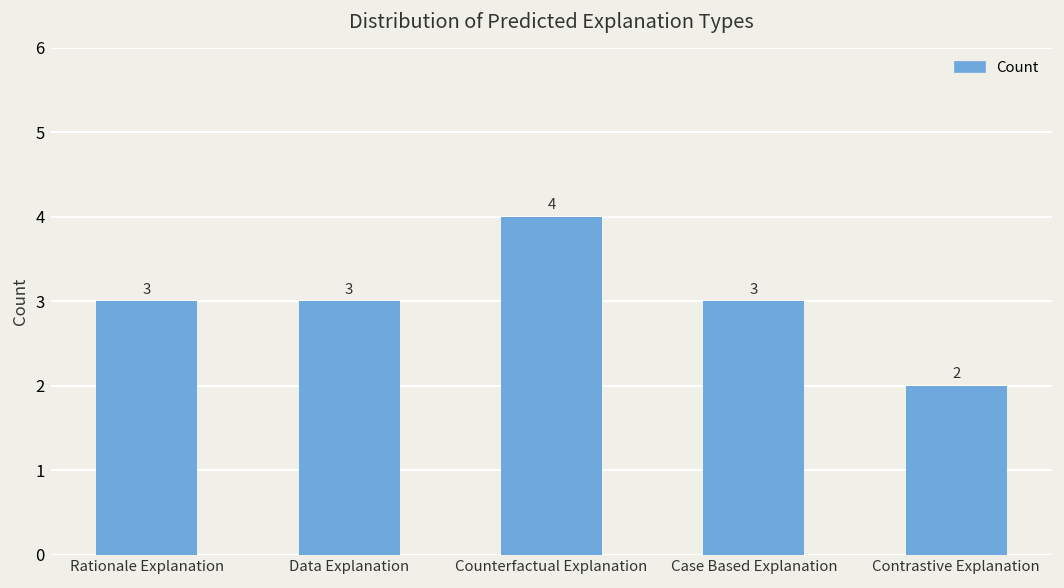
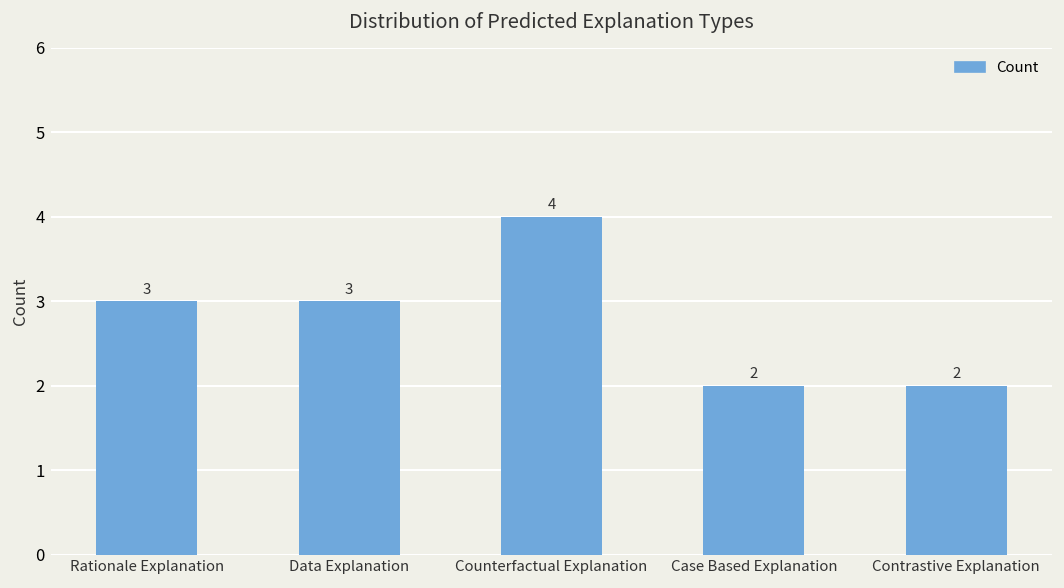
Case Based Explanation: 3 -> 2
